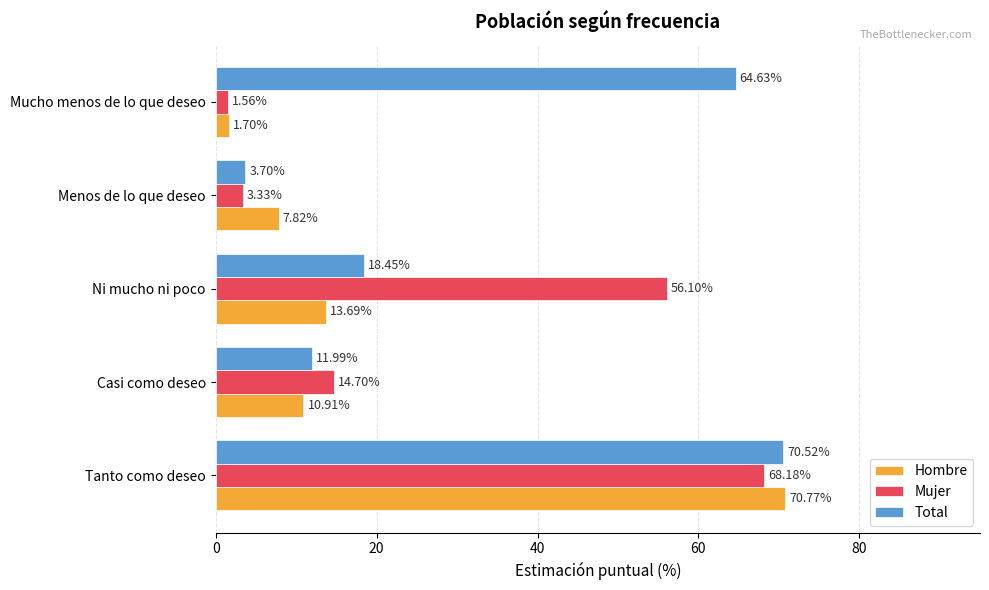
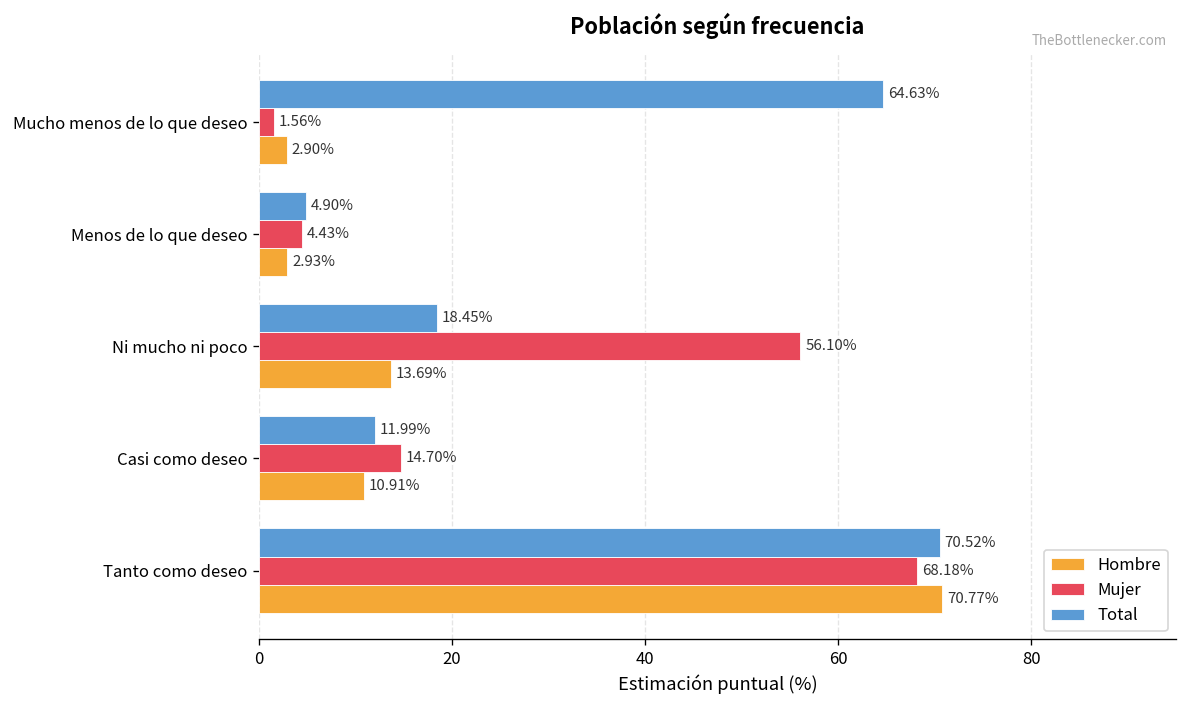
Hombre, Mucho menos de lo que deseo: 1.70% -> 2.90%
Total, Menos de lo que deseo: 3.70% -> 4.90%
Mujer, Menos de lo que deseo: 3.33% -> 4.43%
Hombre, Menos de lo que deseo: 7.82% -> 2.93%
